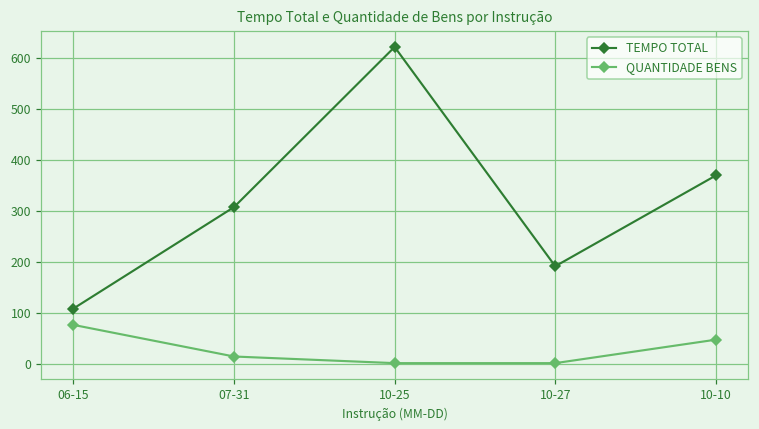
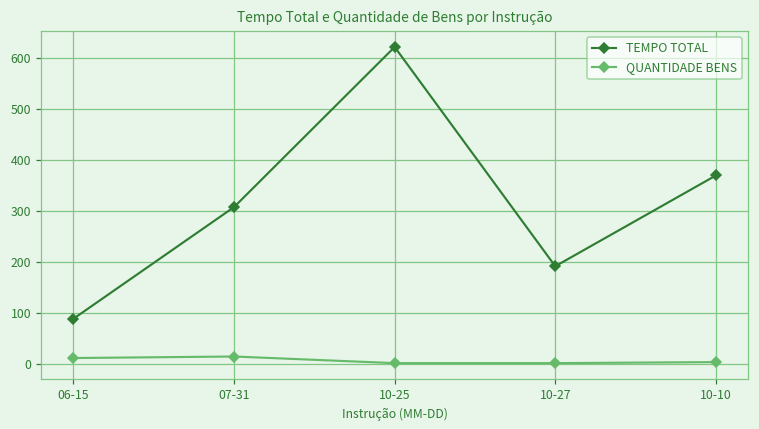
TEMPO TOTAL, 06-15: 110 -> 90
QUANTIDADE BENS, 06-15: 80 -> 10
QUANTIDADE BENS, 10-10: 50 -> 0
